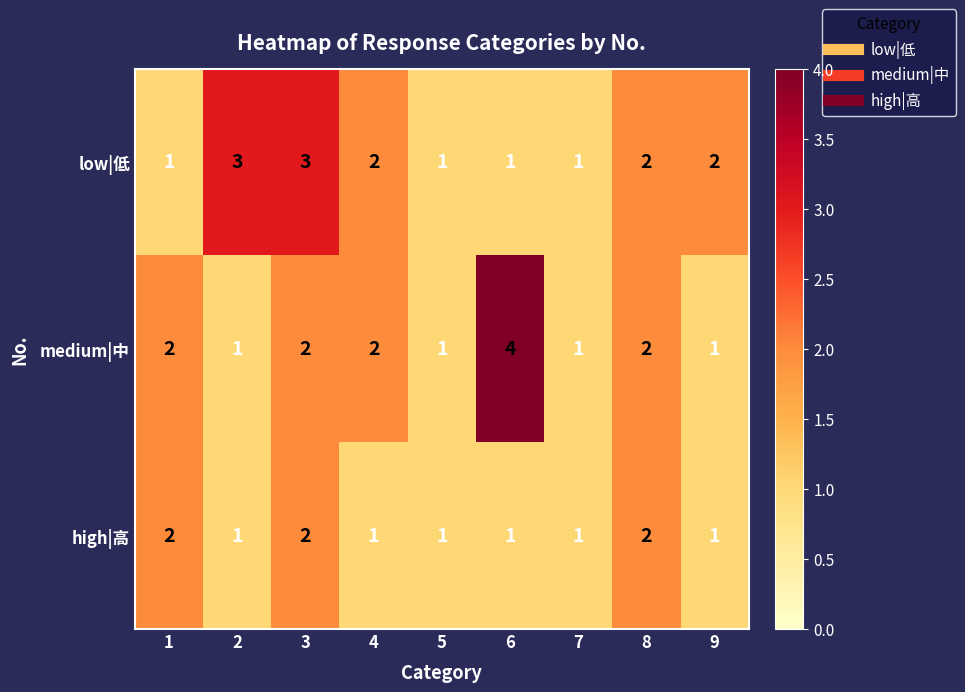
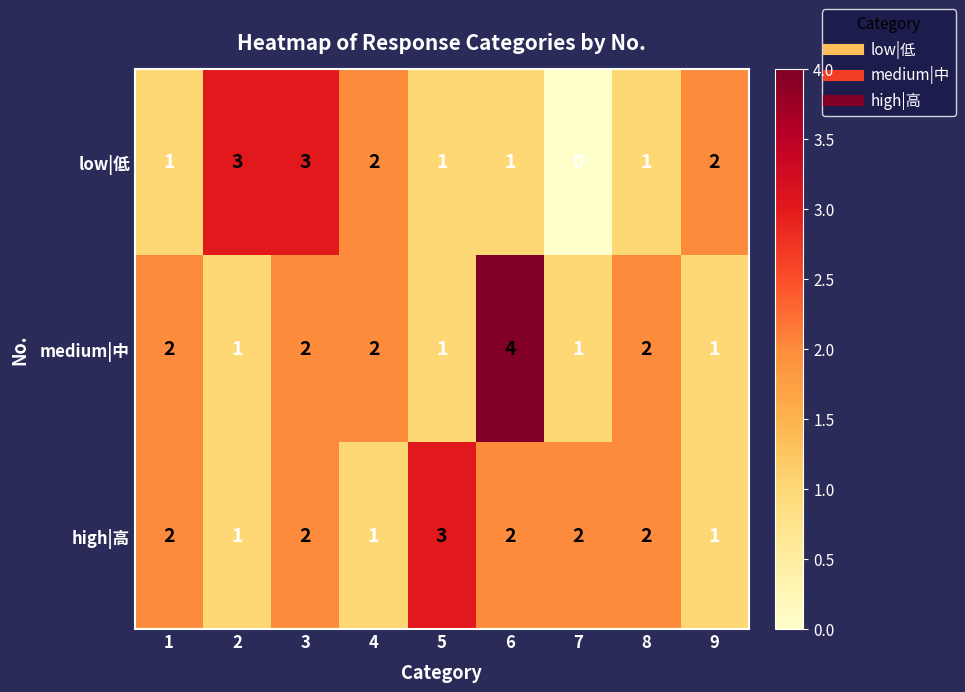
low|低, 7: 1 -> 0
low|低, 8: 2 -> 1
high|高, 5: 1 -> 3
high|高, 6: 1 -> 2
high|高, 7: 1 -> 2
